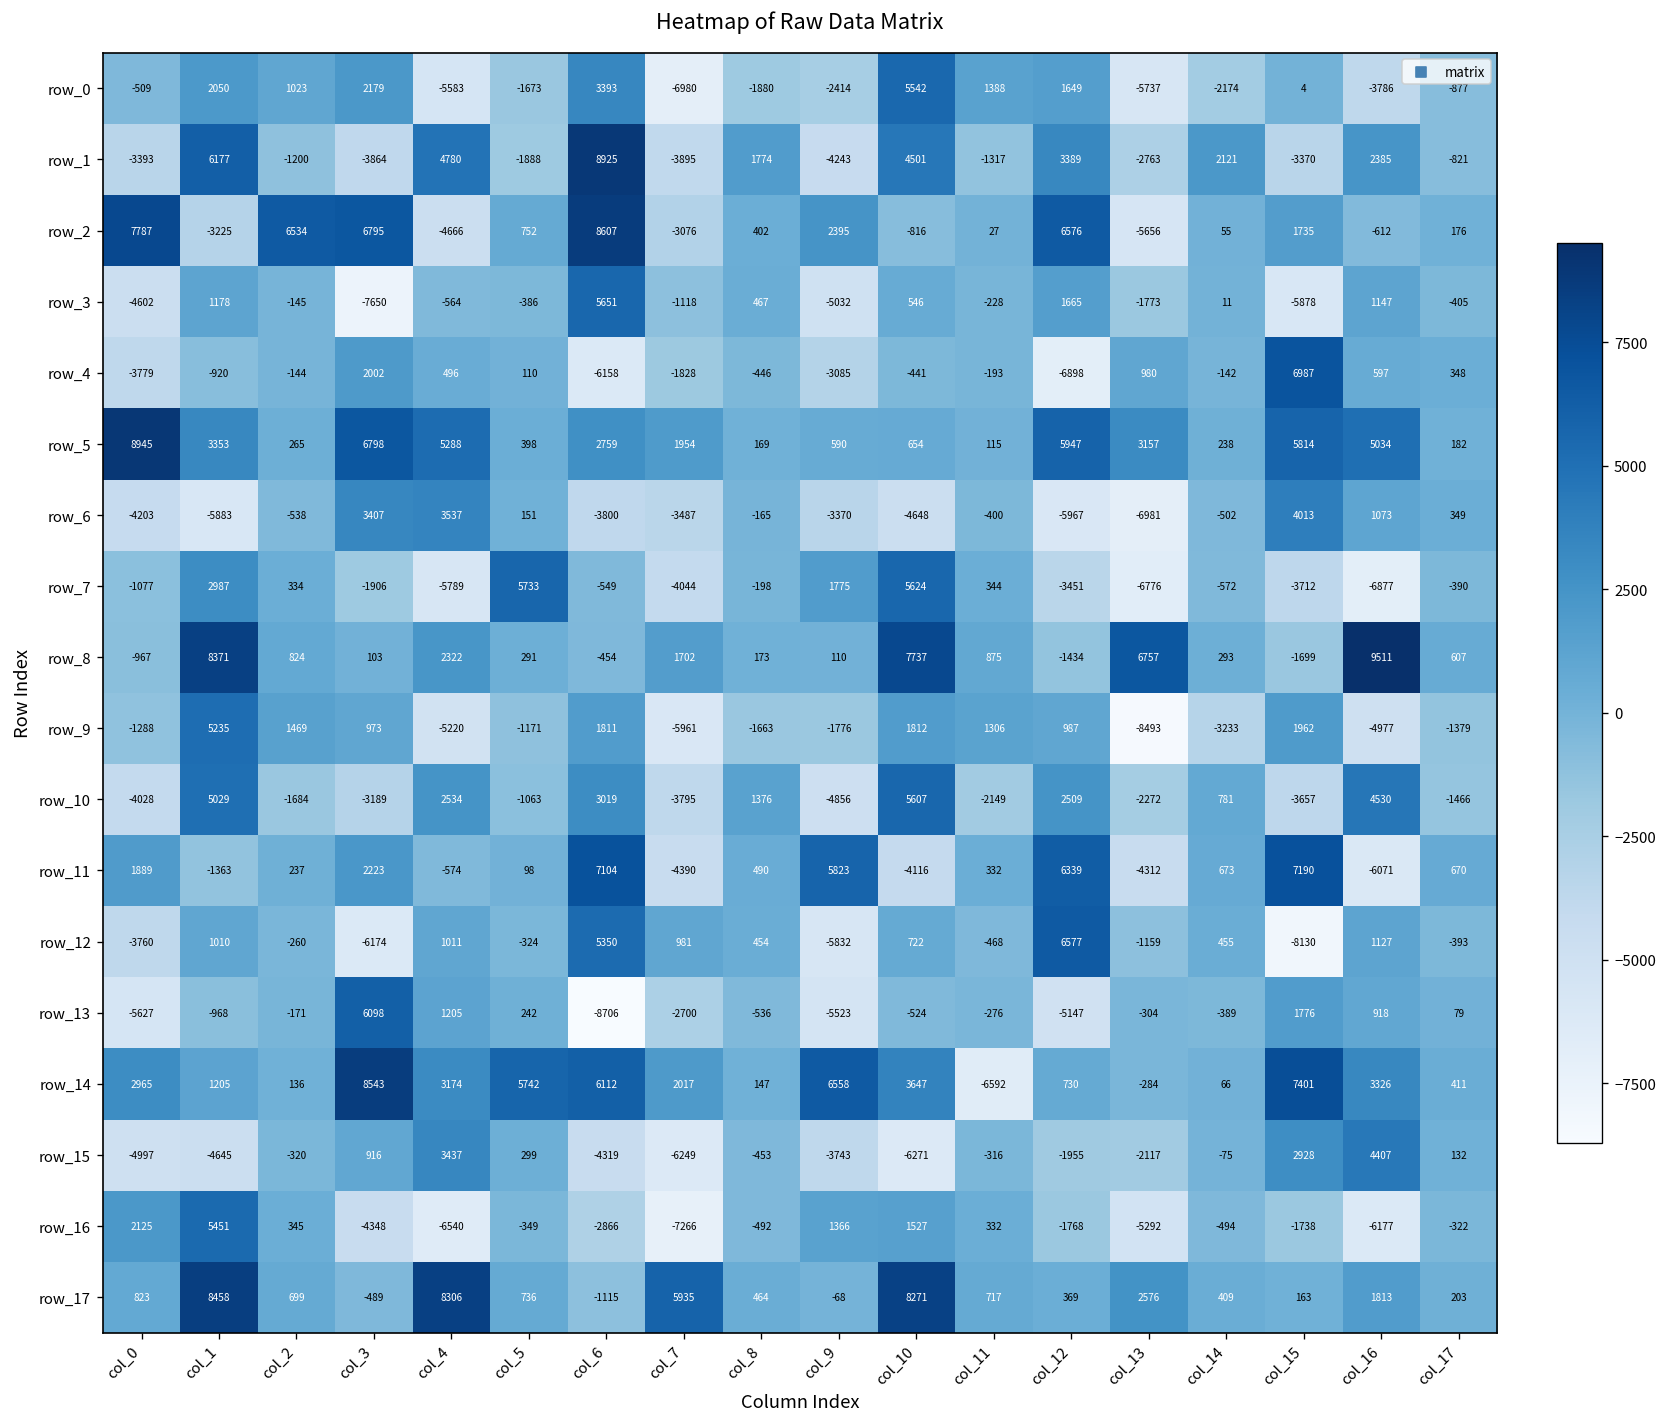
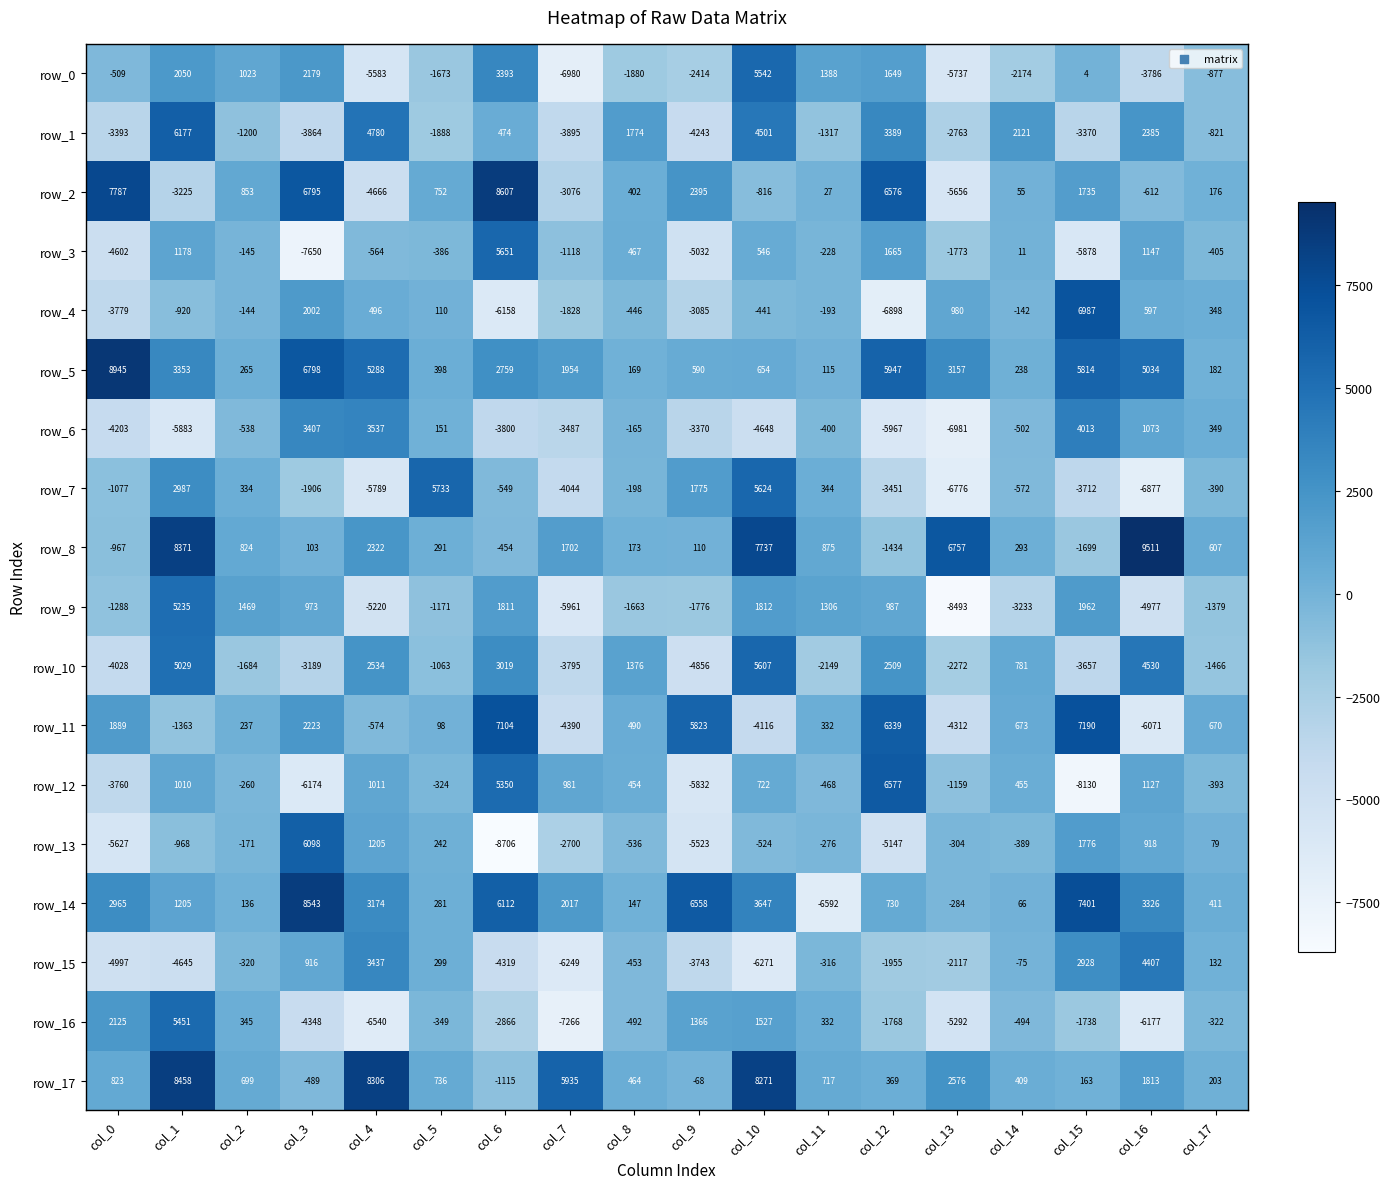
row_1, col_6: 8925 -> 474
row_2, col_2: 6534 -> 853
row_14, col_5: 5742 -> 281
